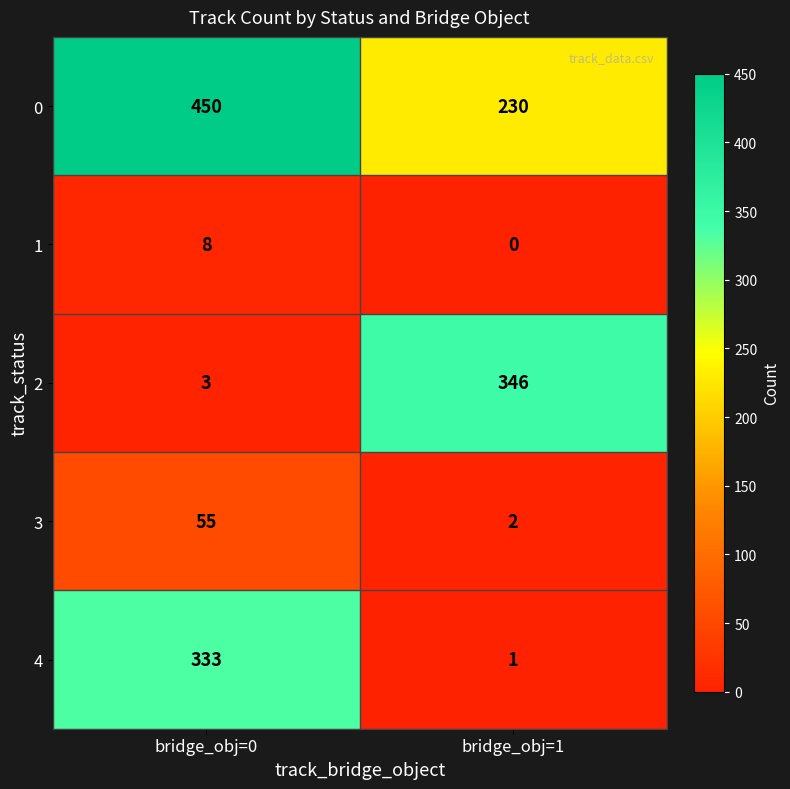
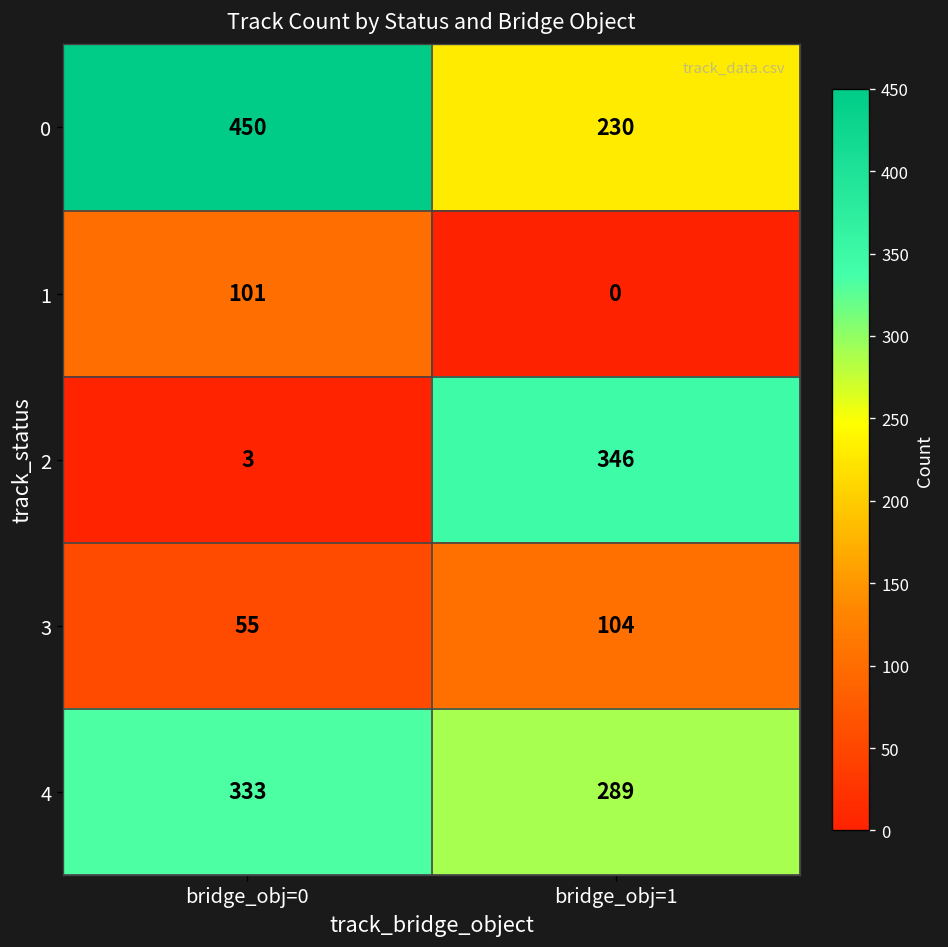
1, bridge_obj=0: 8 -> 101
3, bridge_obj=1: 2 -> 104
4, bridge_obj=1: 1 -> 289
